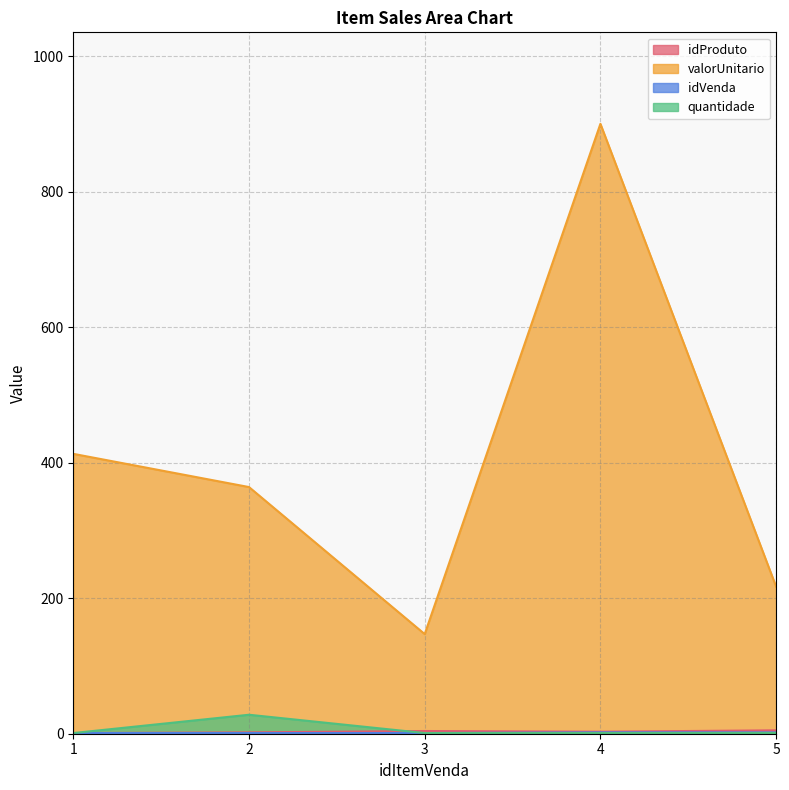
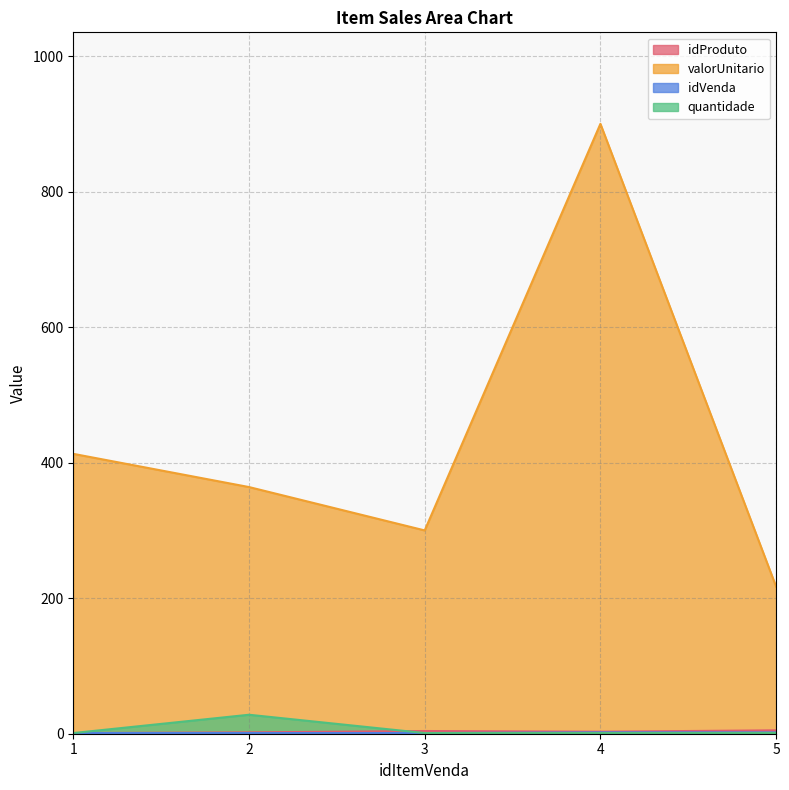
valorUnitario, 3: 150 -> 300
